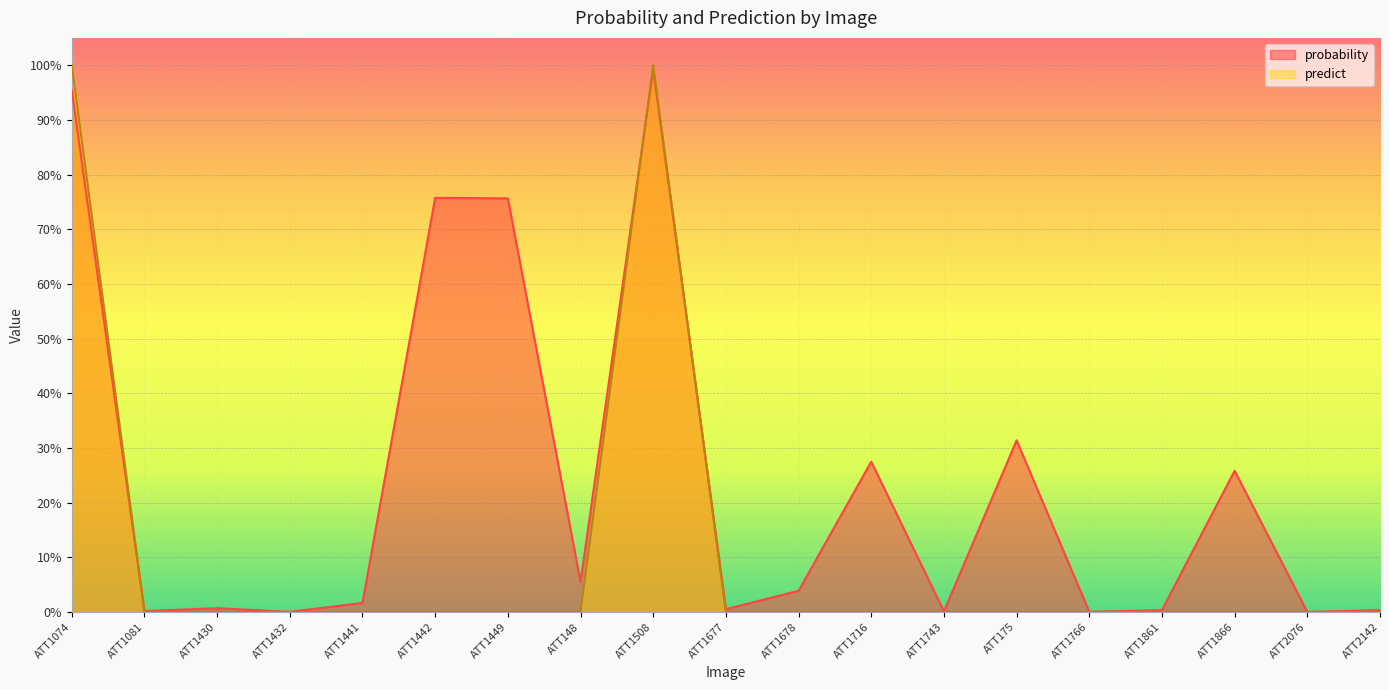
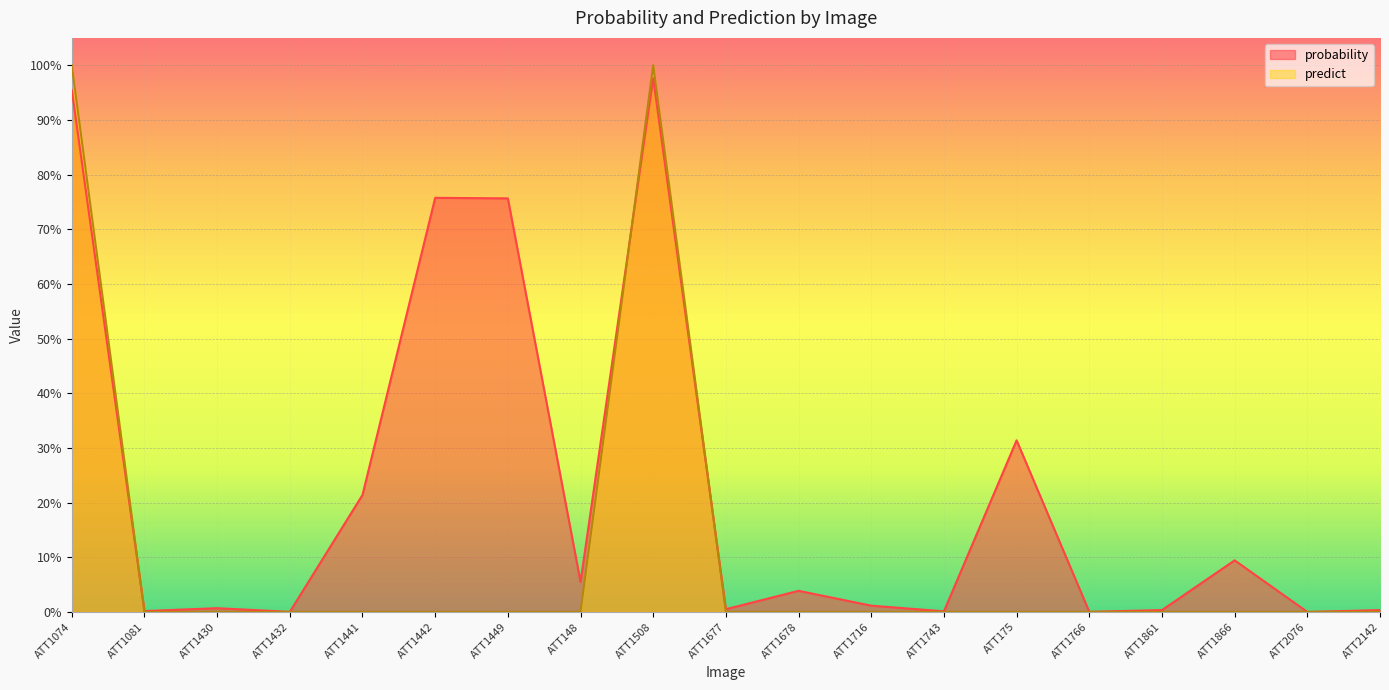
probability, ATT1441: 2% -> 21%
probability, ATT1508: 99% -> 98%
probability, ATT1716: 27% -> 1%
probability, ATT1866: 26% -> 9%
